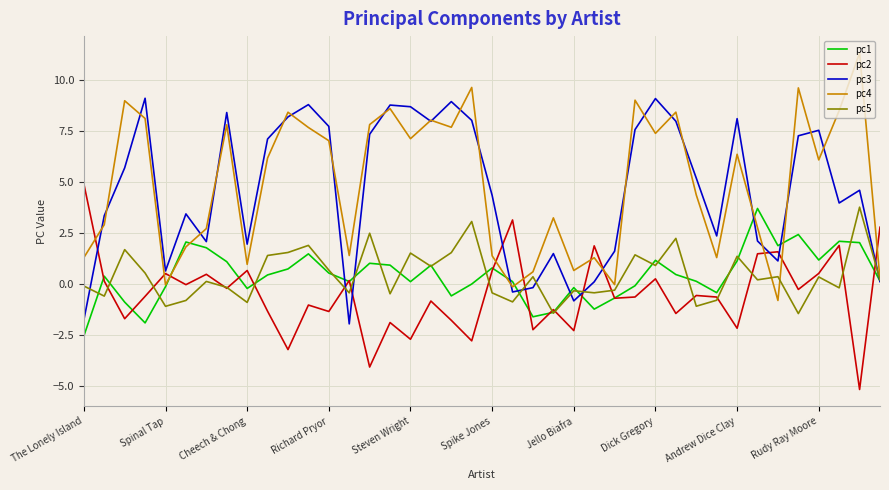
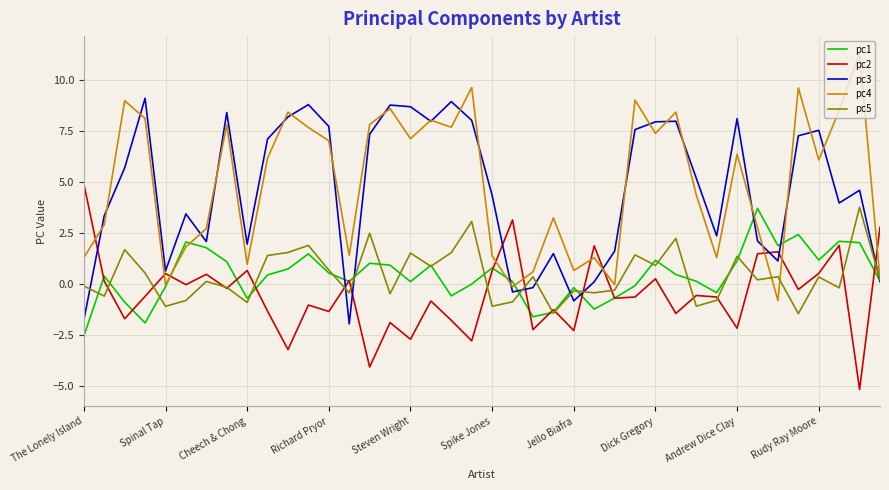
pc1, Cheech & Chong: -0.2 -> -0.7
pc5, Spike Jones: -0.4 -> -1.1
pc3, Dick Gregory: 9.1 -> 8.0
